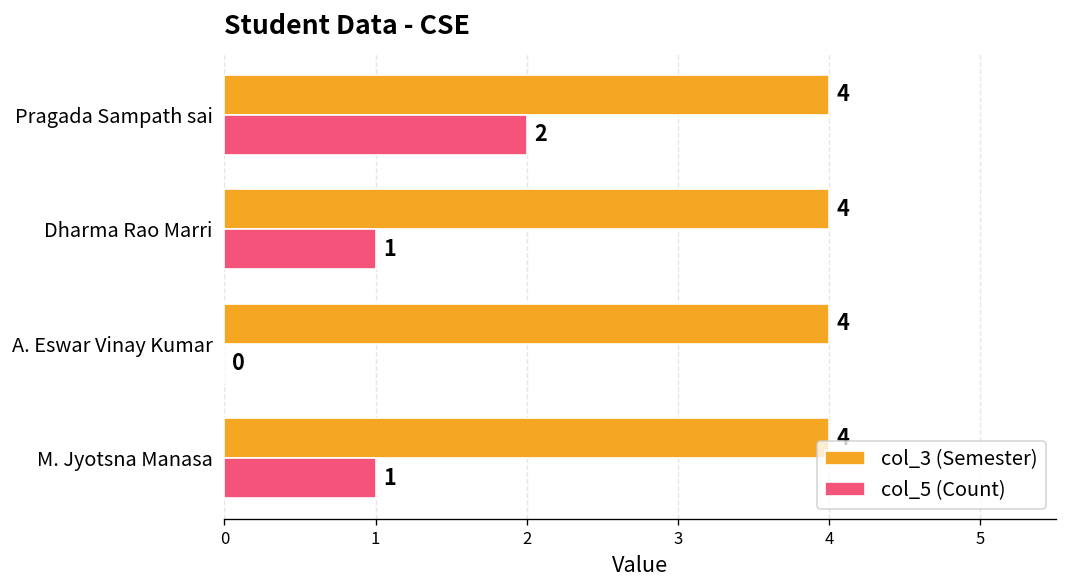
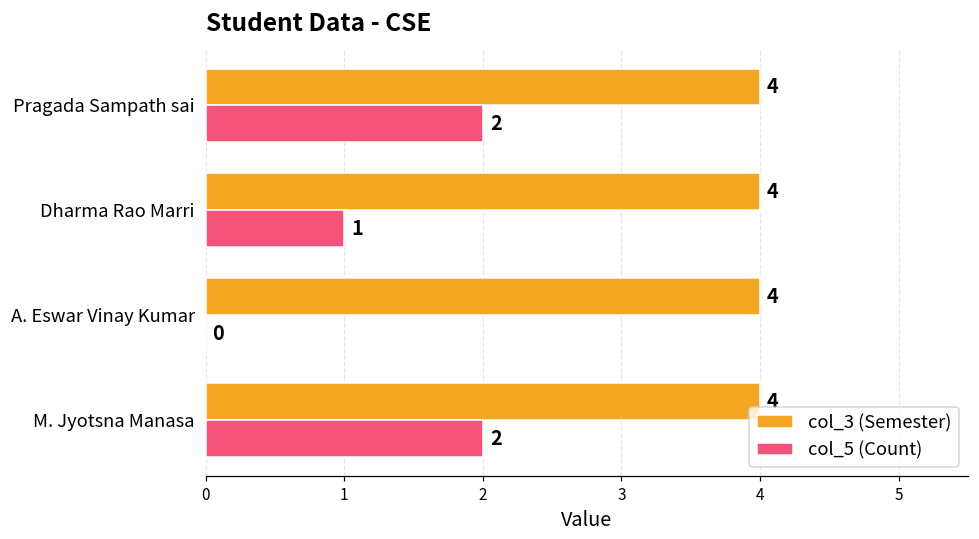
col_5 (Count), M. Jyotsna Manasa: 1 -> 2
